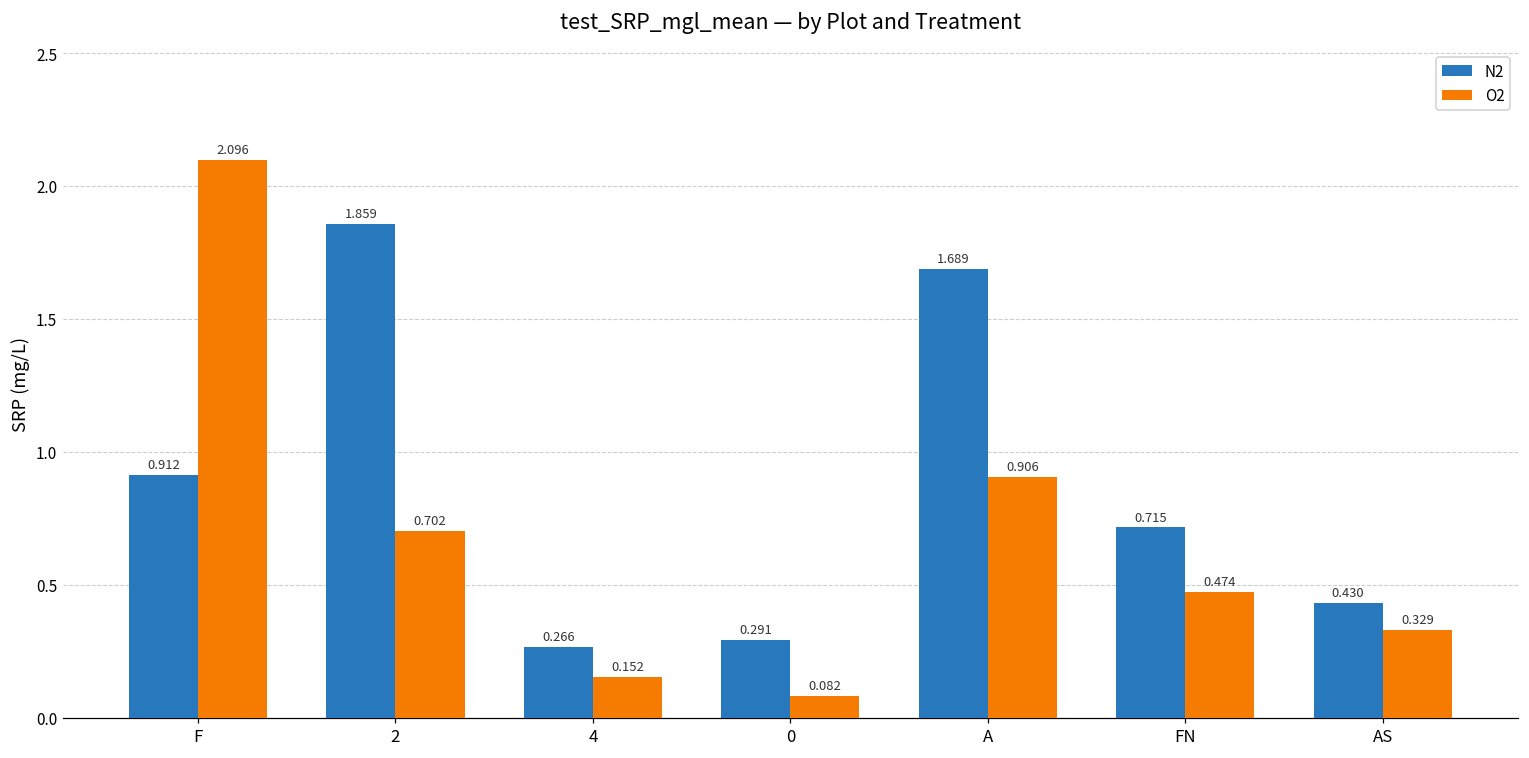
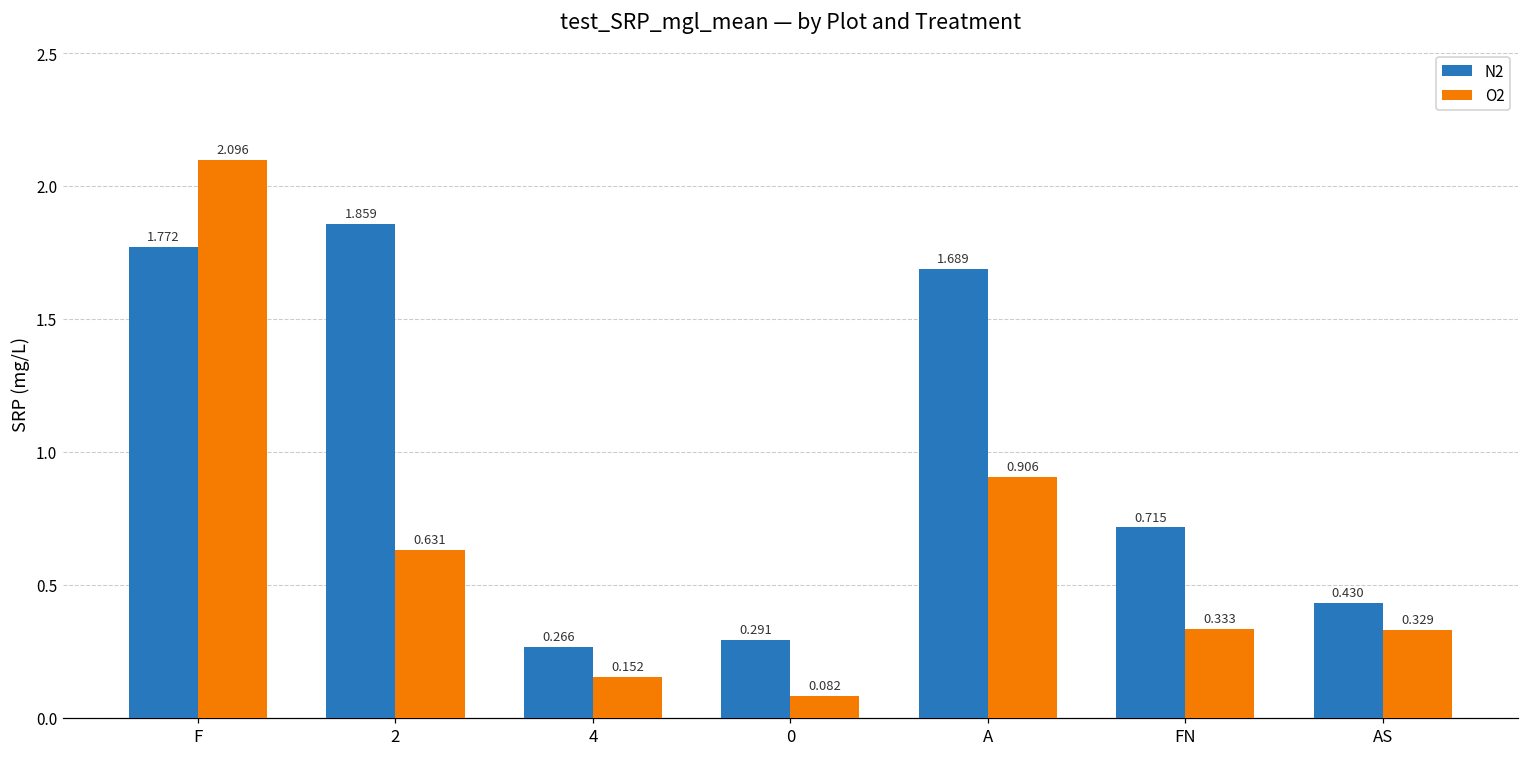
N2, F: 0.912 -> 1.772
O2, 2: 0.702 -> 0.631
O2, FN: 0.474 -> 0.333
